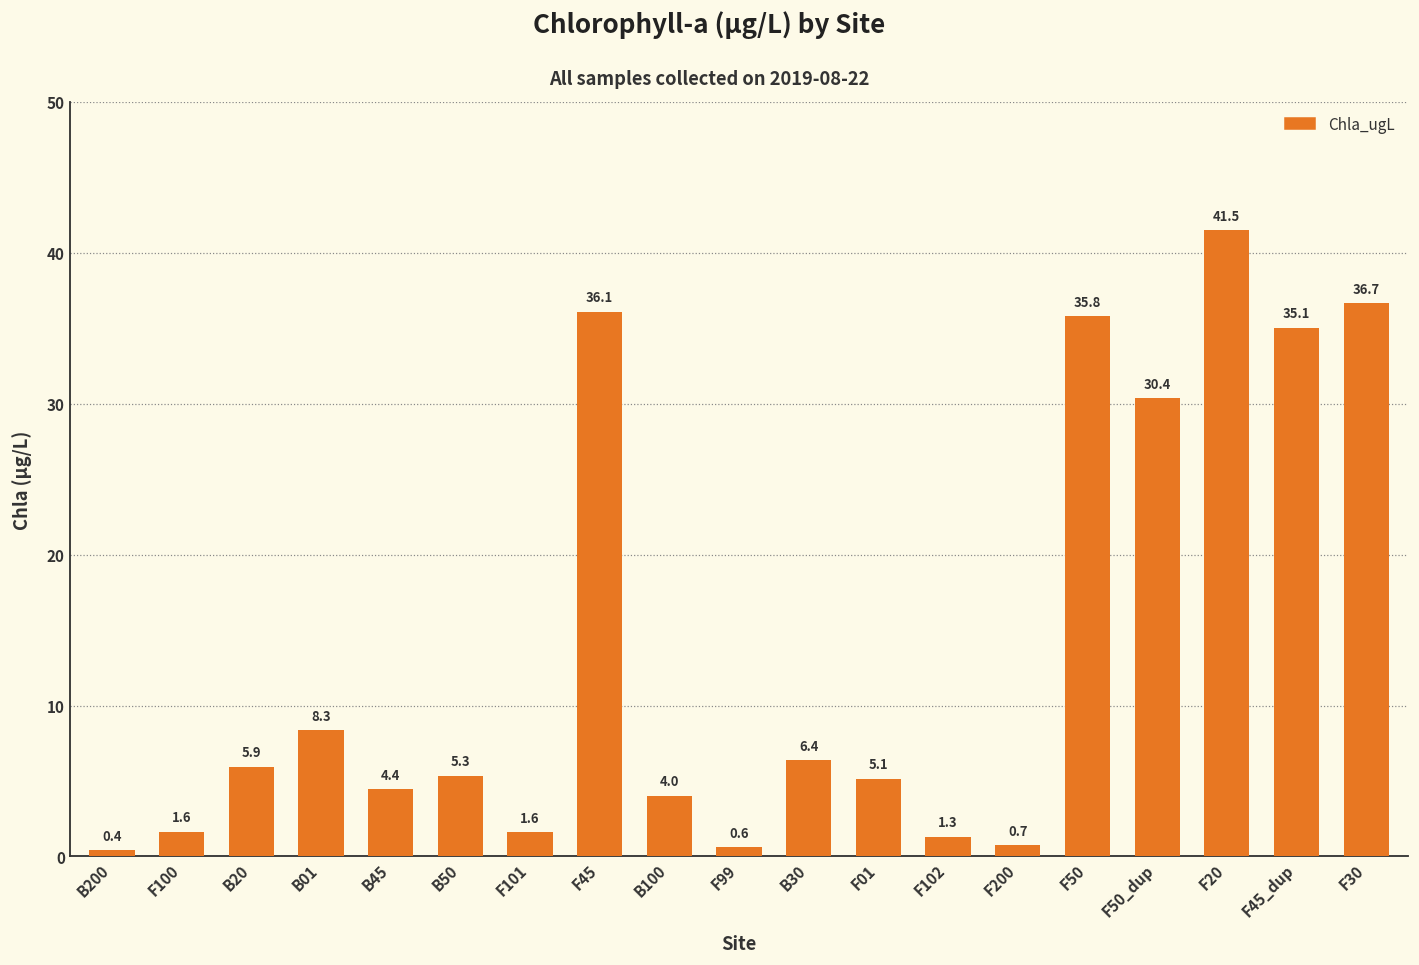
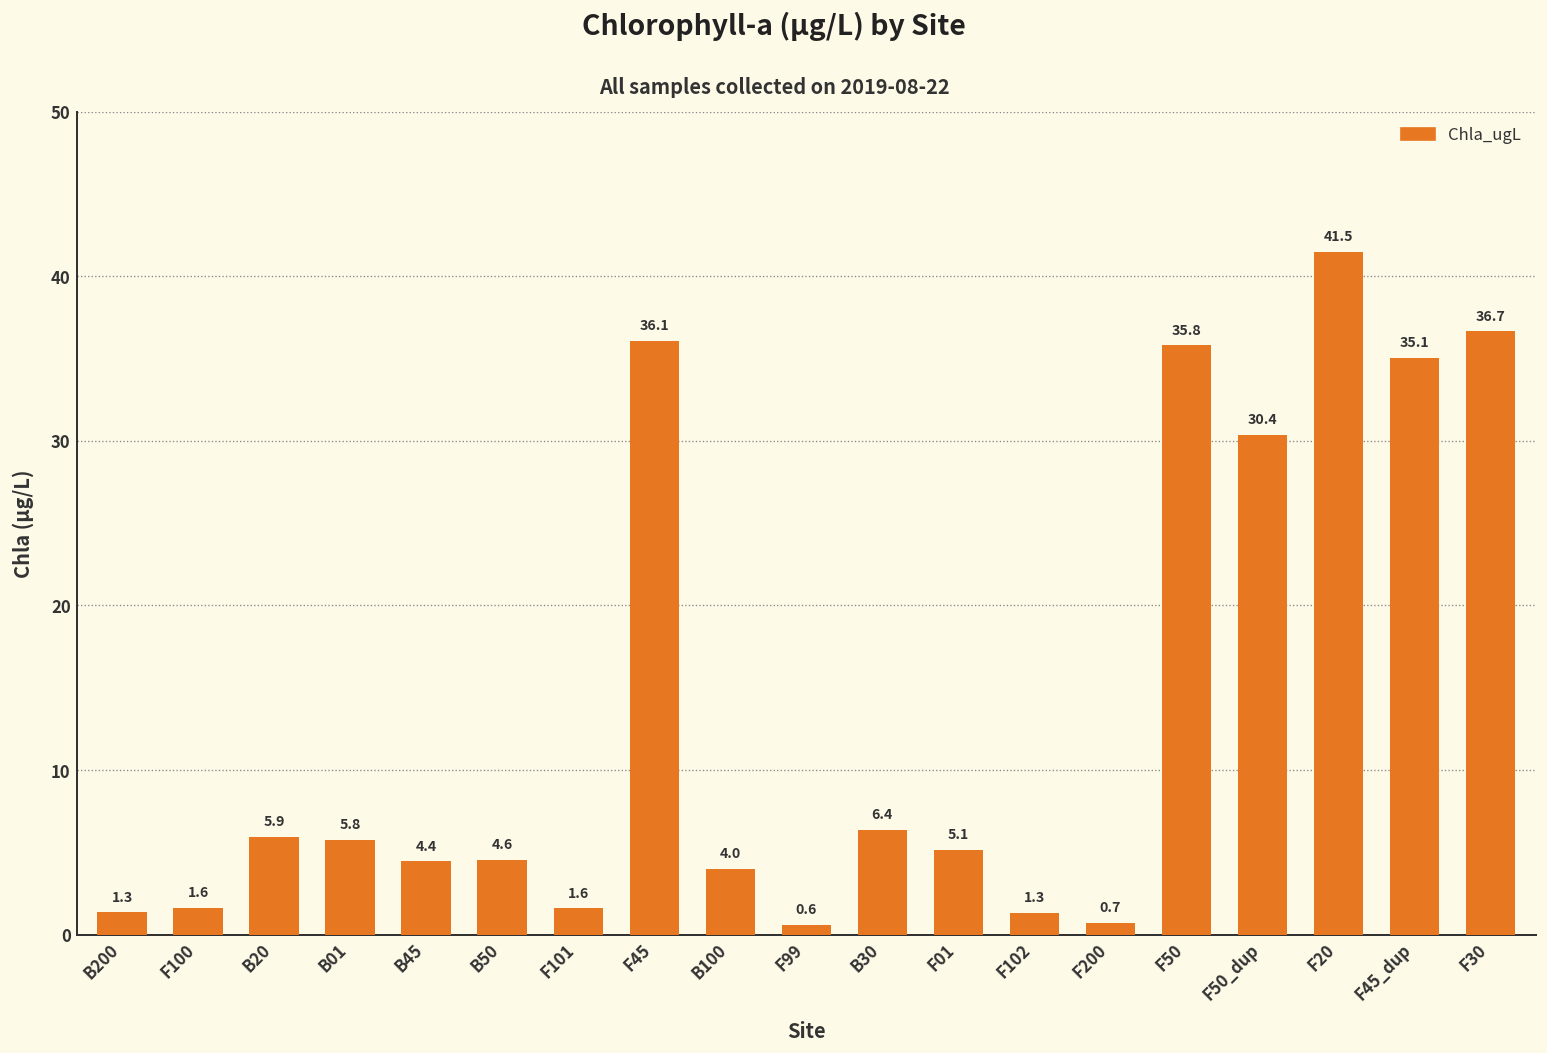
B200: 0.4 -> 1.3
B01: 8.3 -> 5.8
B50: 5.3 -> 4.6
